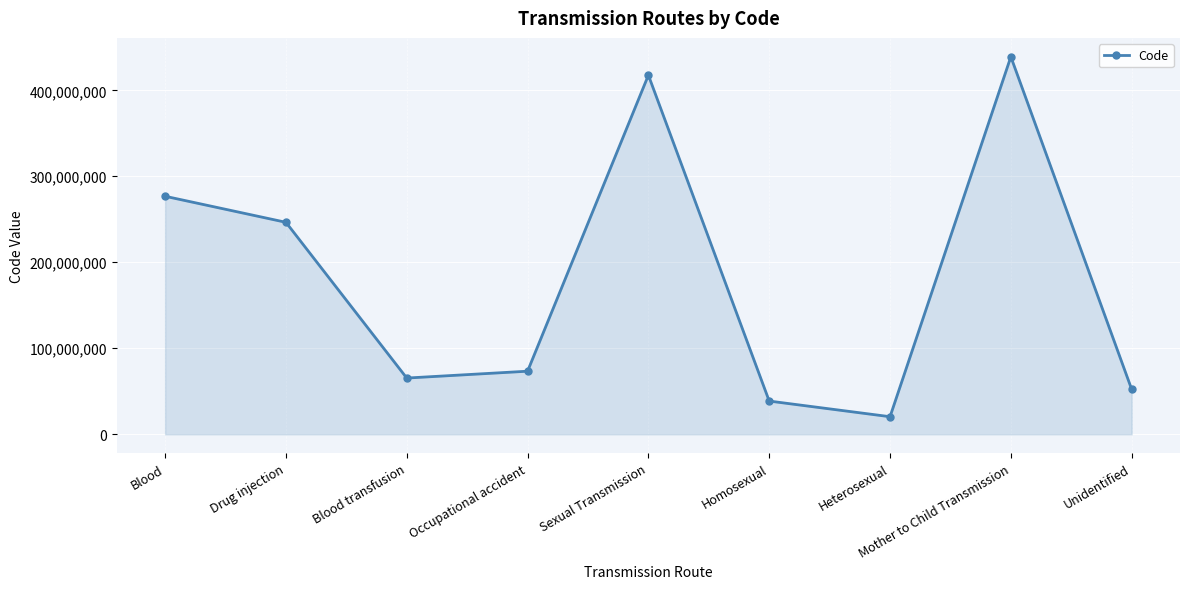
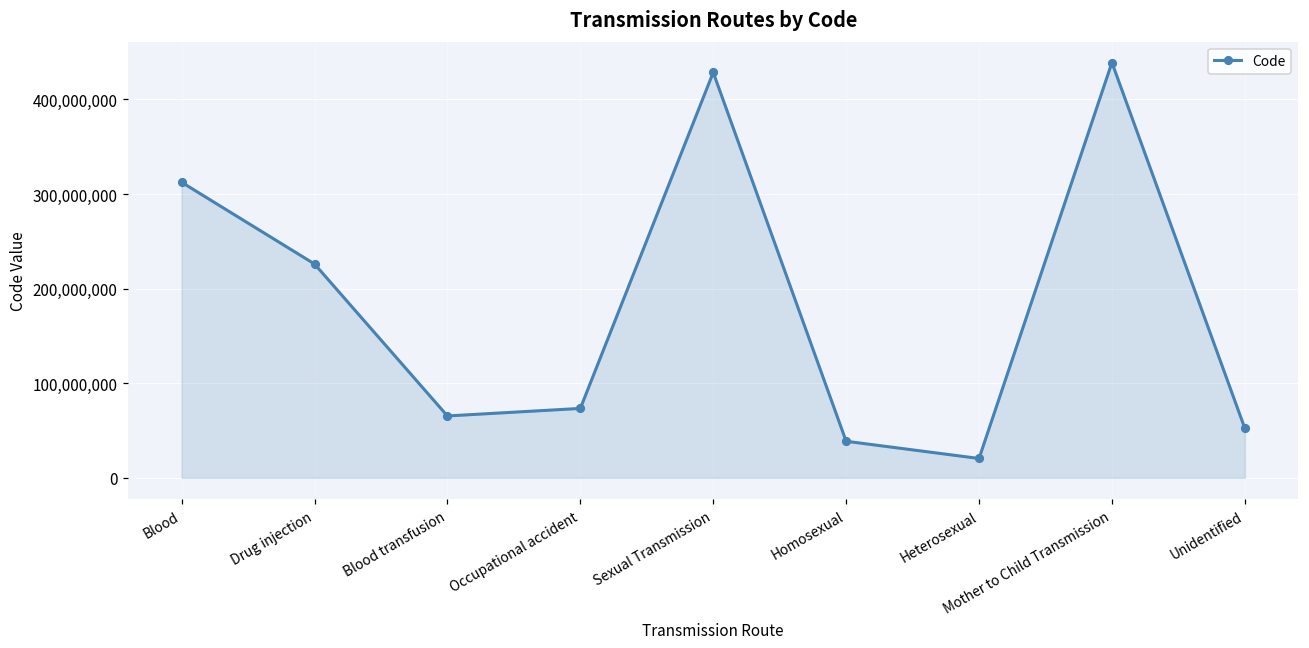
Blood: 280,000,000 -> 310,000,000
Drug injection: 250,000,000 -> 230,000,000
Sexual Transmission: 420,000,000 -> 430,000,000
